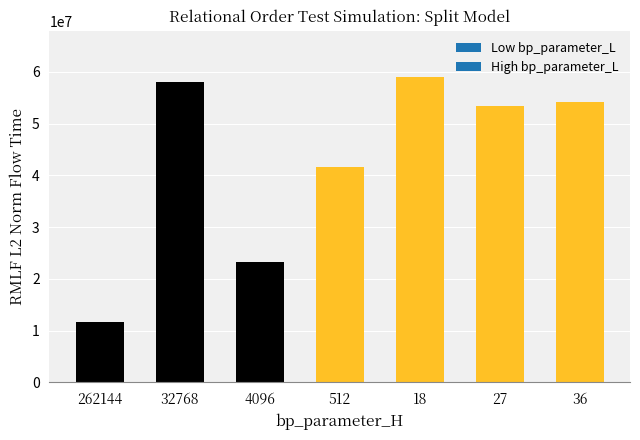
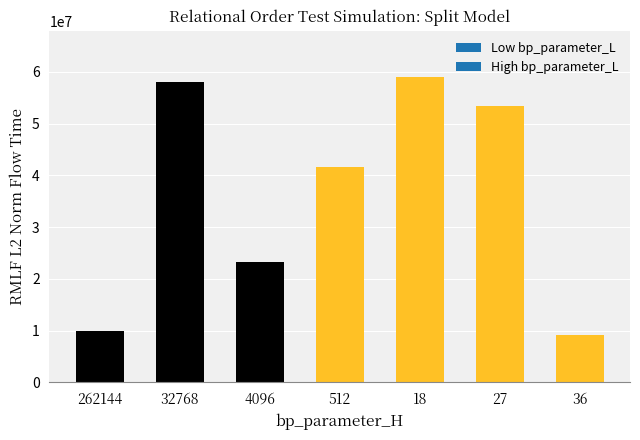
262144: 12000000 -> 10000000
36: 54000000 -> 9000000
